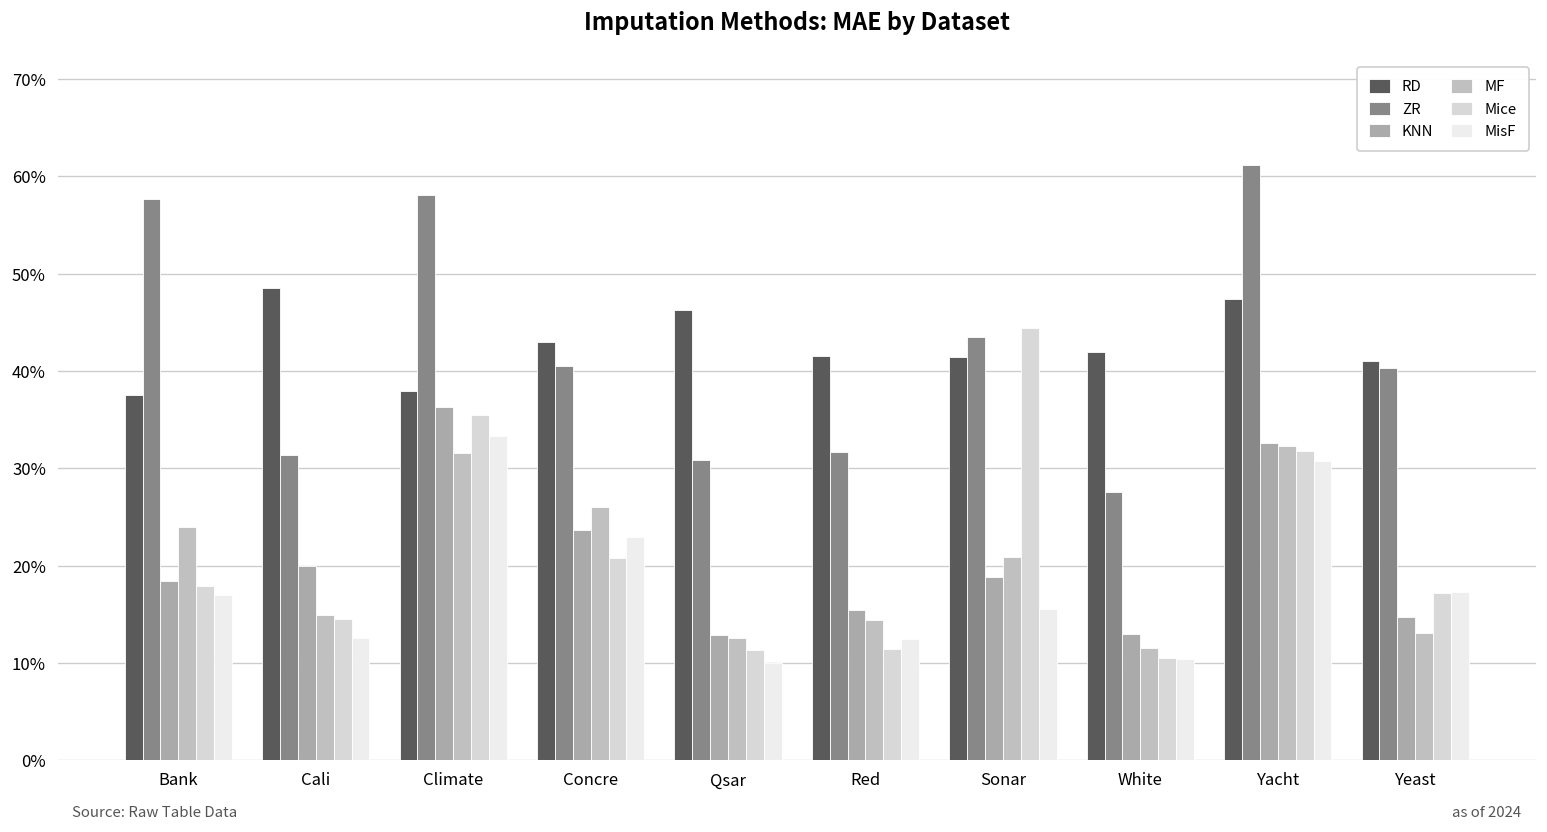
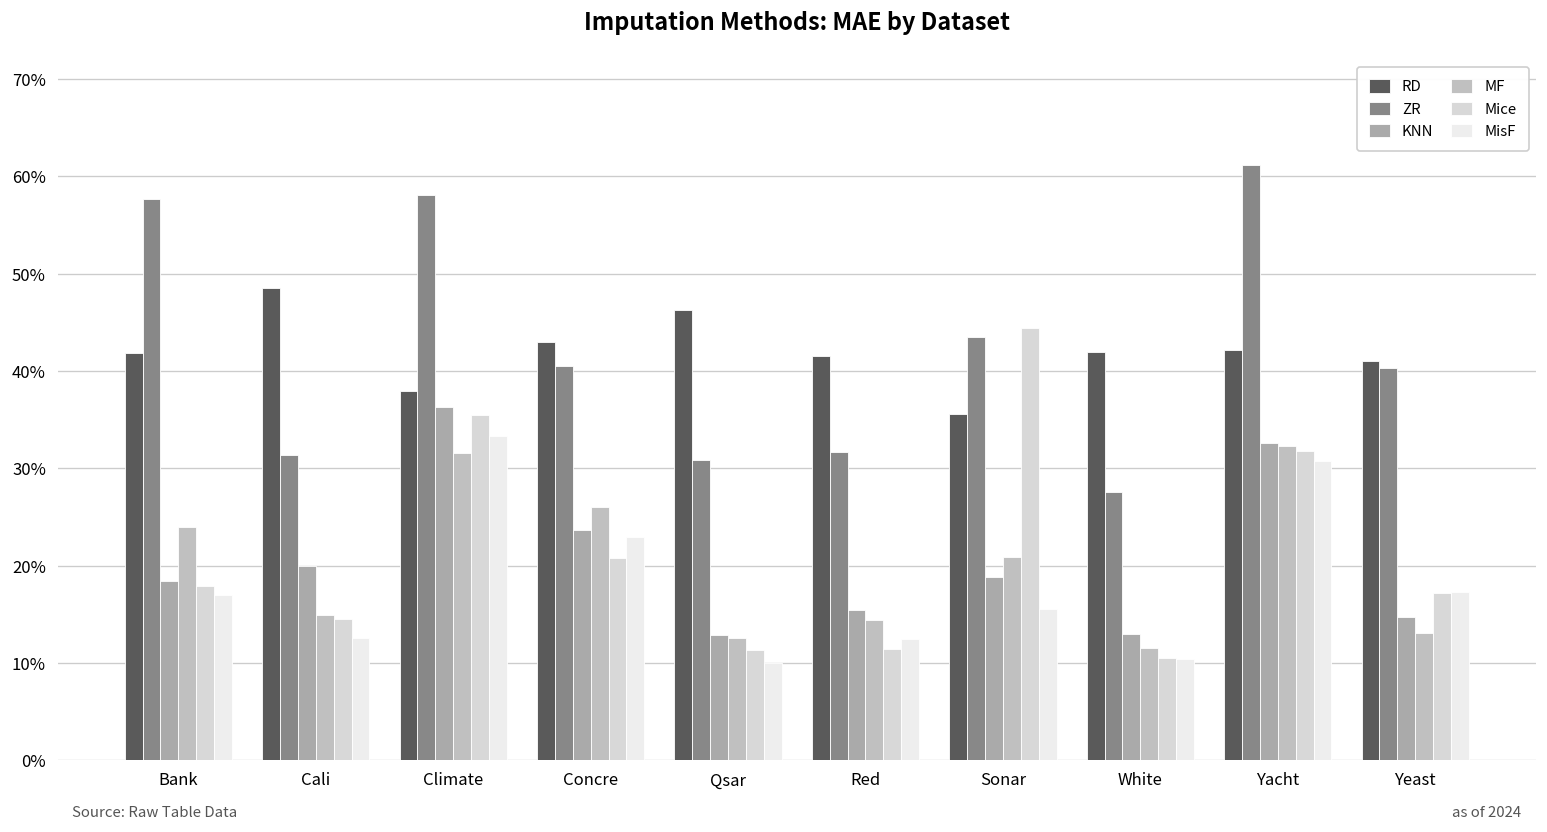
RD, Bank: 38% -> 42%
RD, Sonar: 41% -> 36%
RD, Yacht: 47% -> 42%
